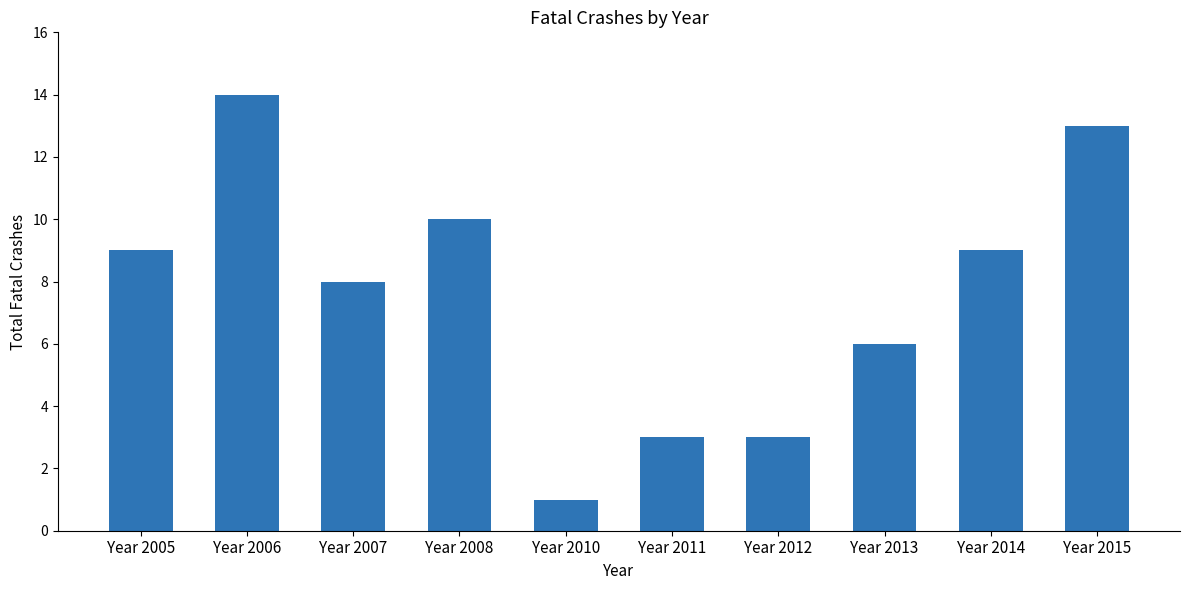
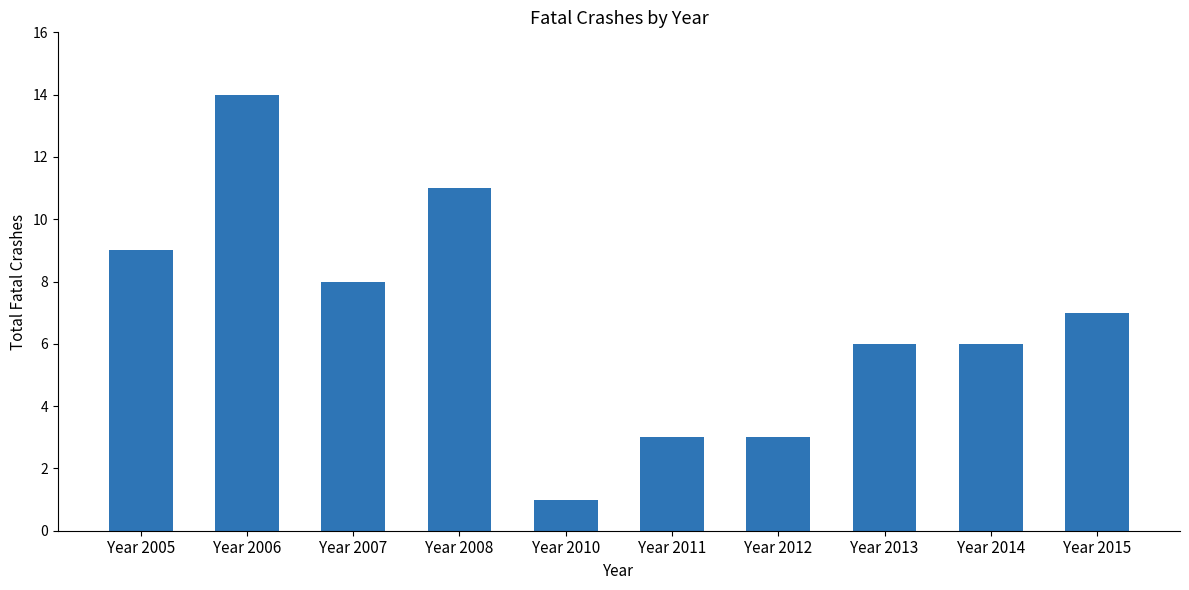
Year 2008: 10 -> 11
Year 2014: 9 -> 6
Year 2015: 13 -> 7
